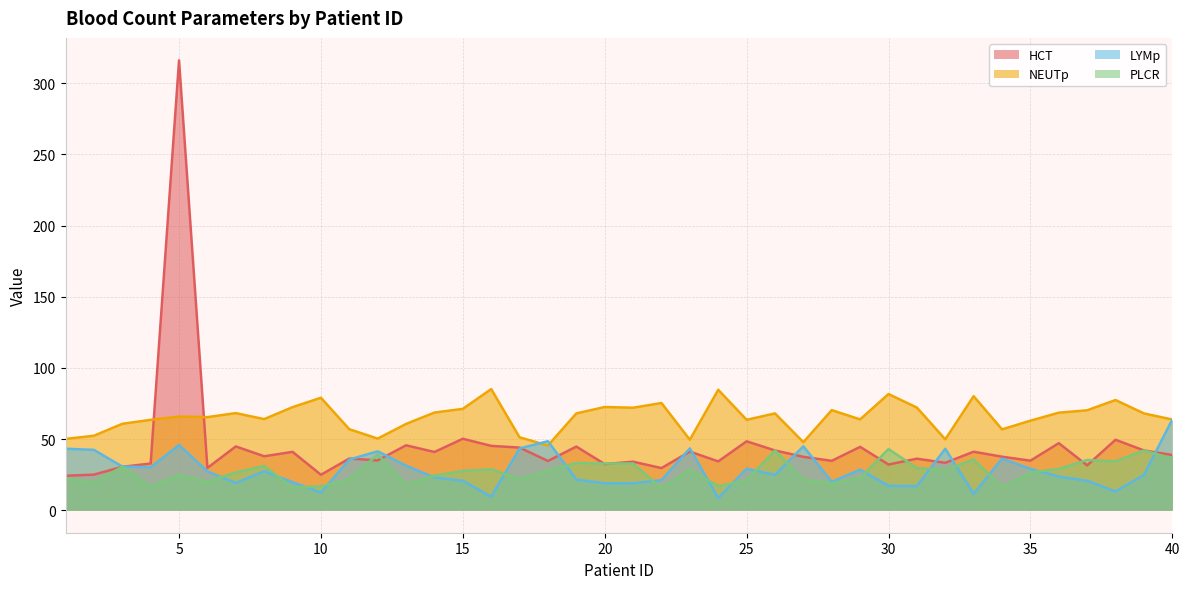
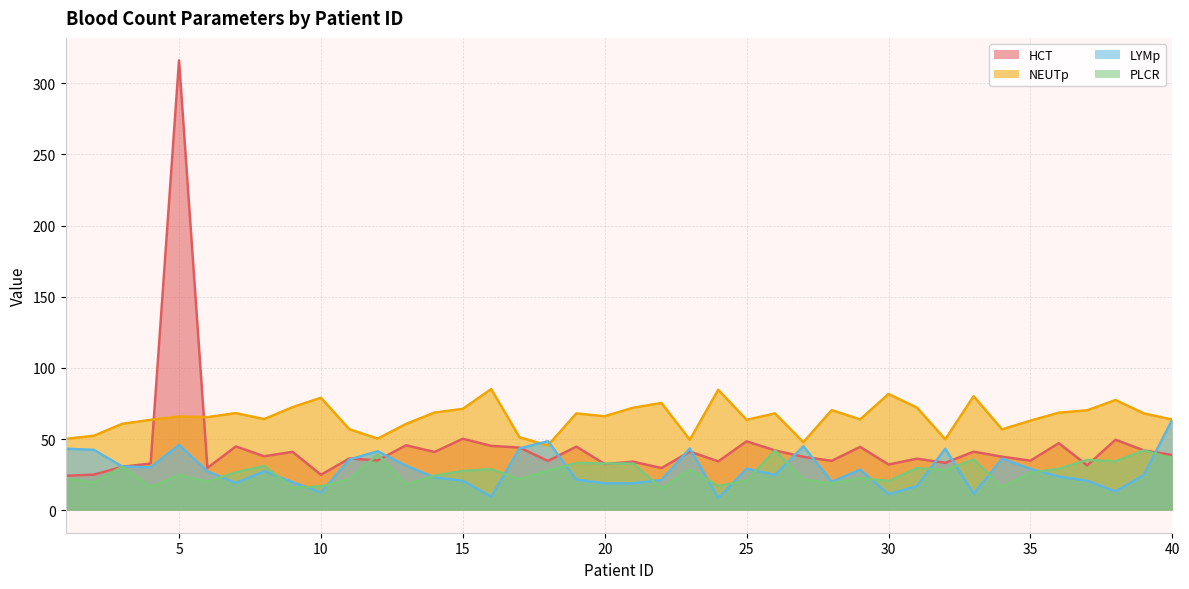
NEUTp, 20: 73 -> 66
LYMp, 30: 17 -> 11
PLCR, 30: 43 -> 21
